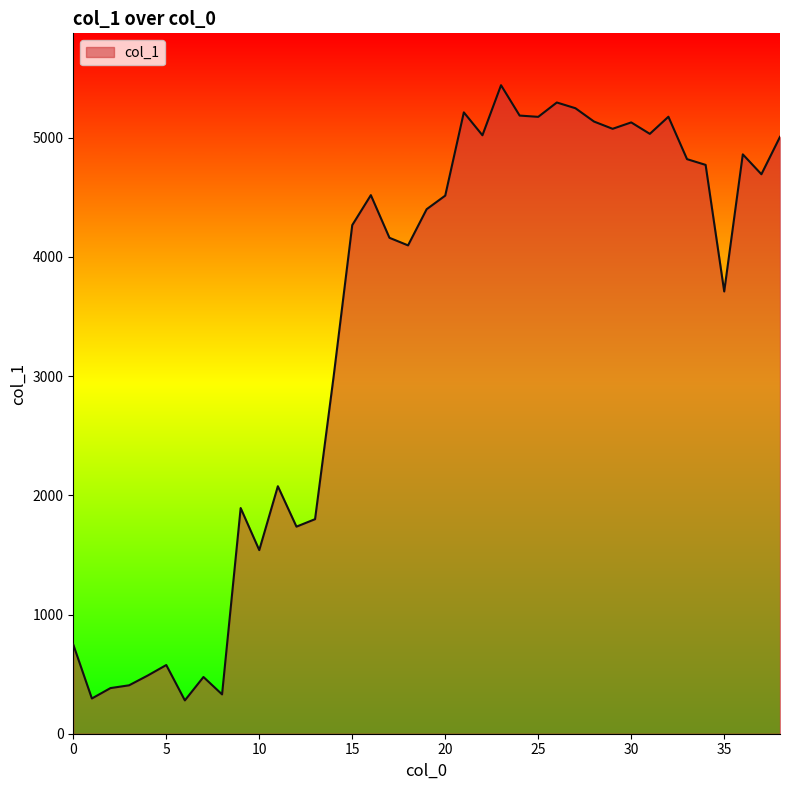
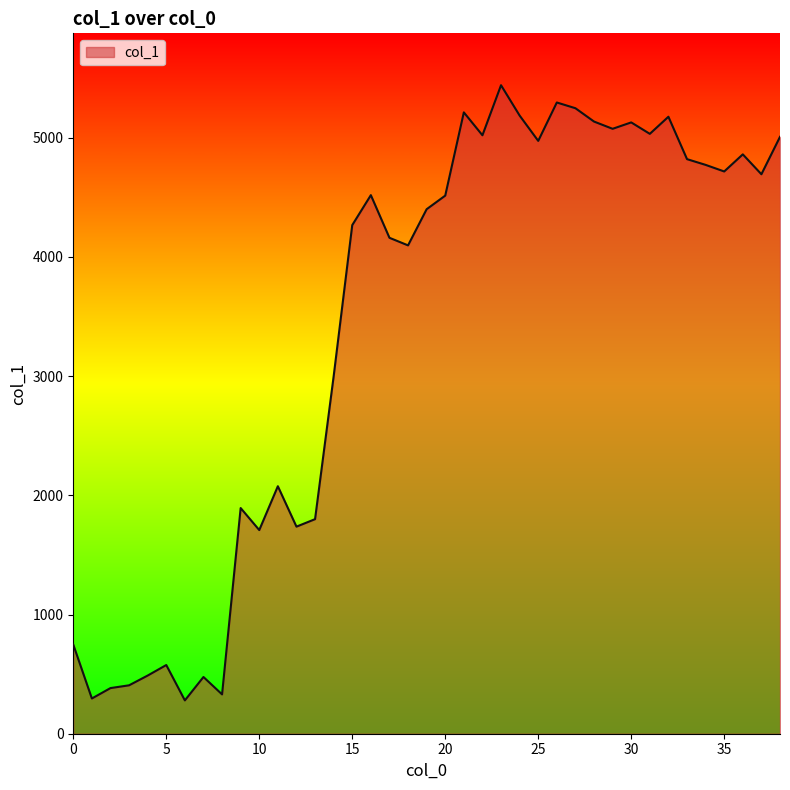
10: 1540 -> 1710
25: 5180 -> 4970
35: 3710 -> 4720
